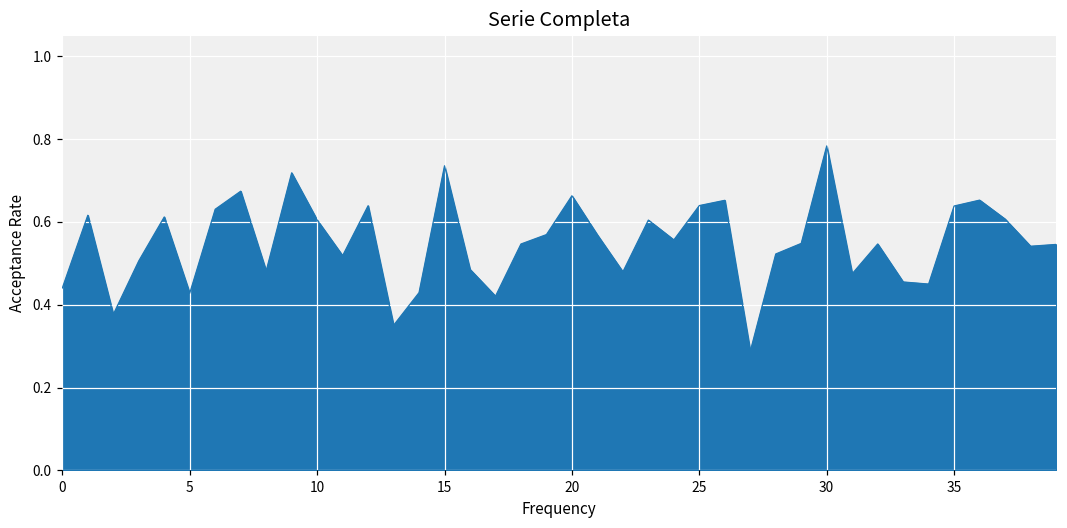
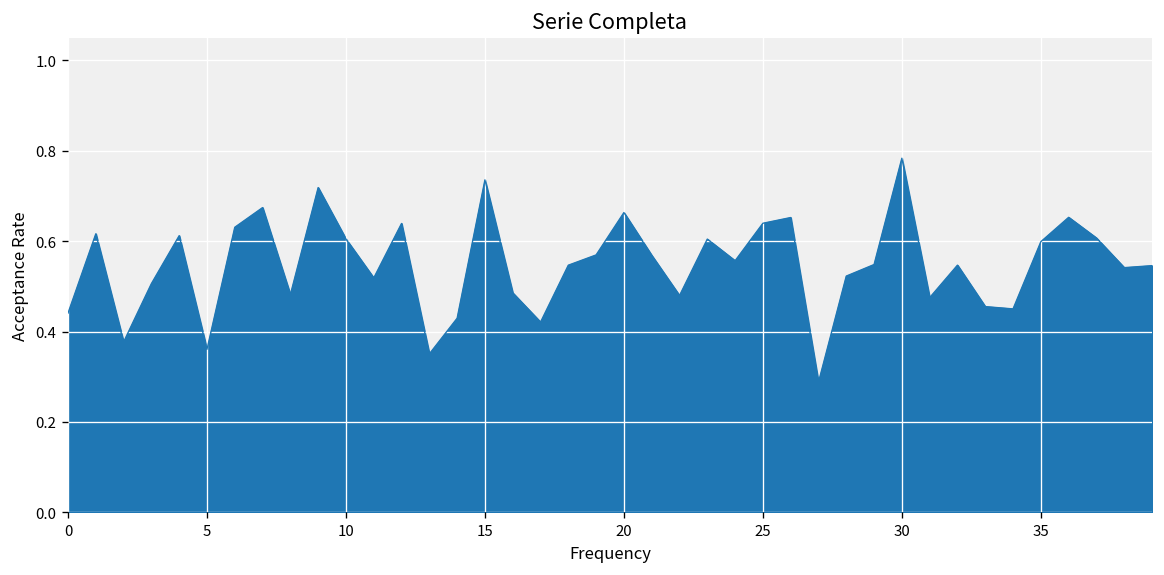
5: 0.43 -> 0.36
35: 0.64 -> 0.60
